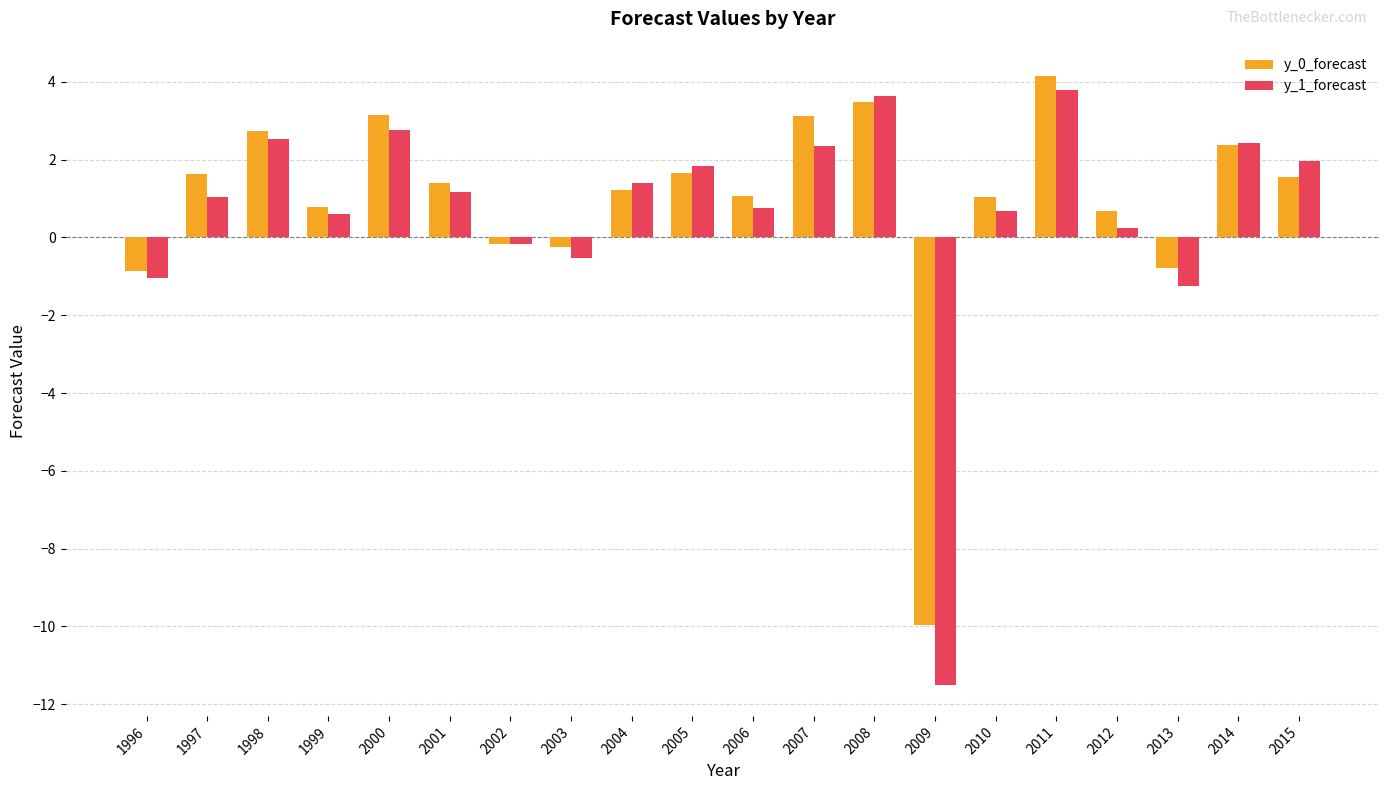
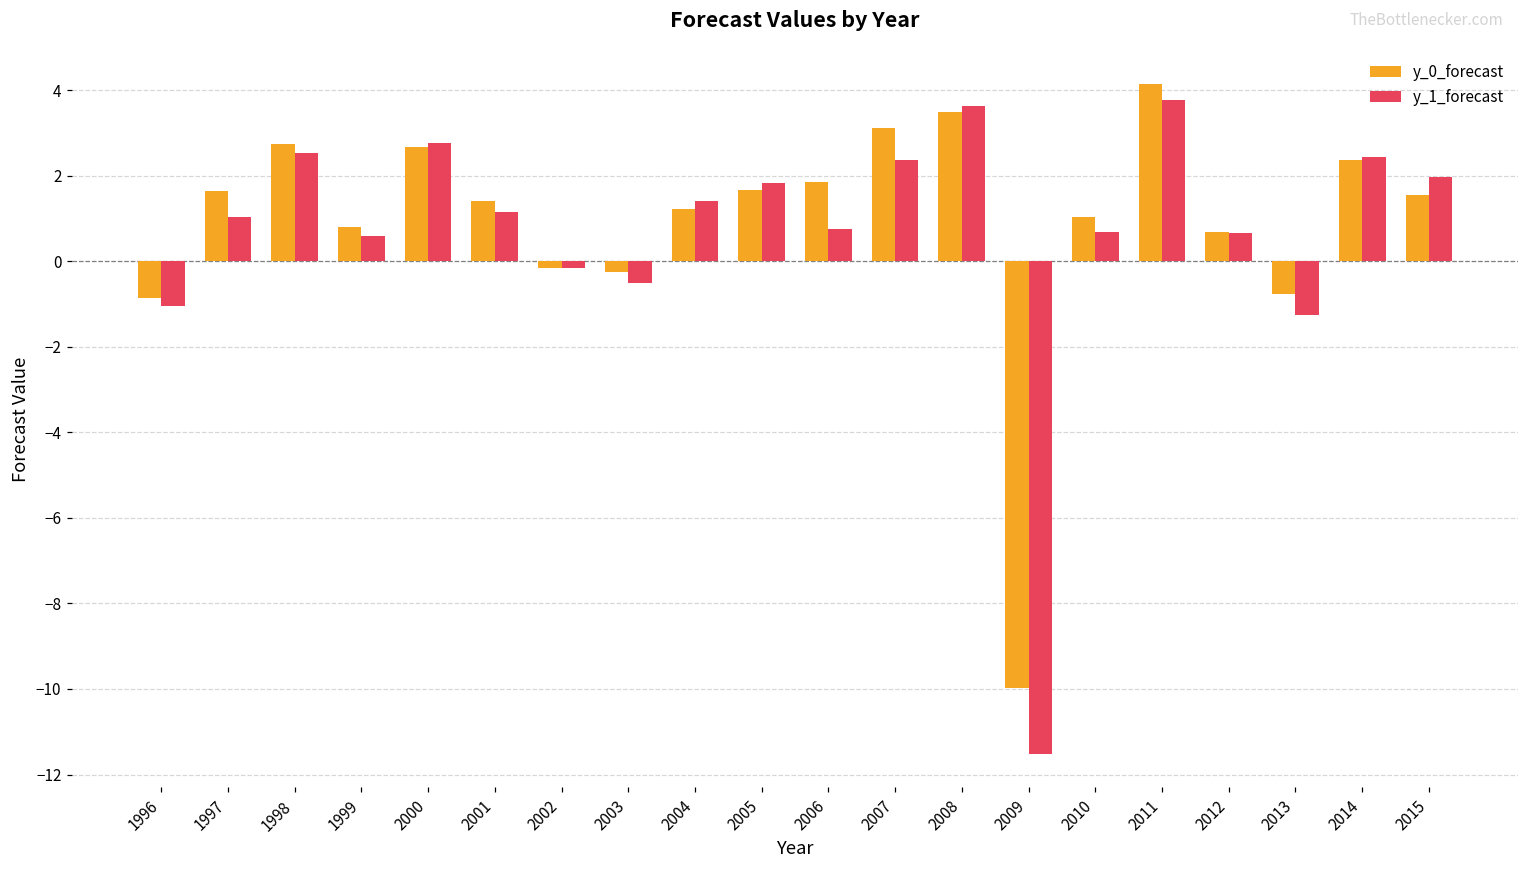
y_0_forecast, 2000: 3.2 -> 2.7
y_0_forecast, 2006: 1.1 -> 1.9
y_1_forecast, 2012: 0.3 -> 0.7
